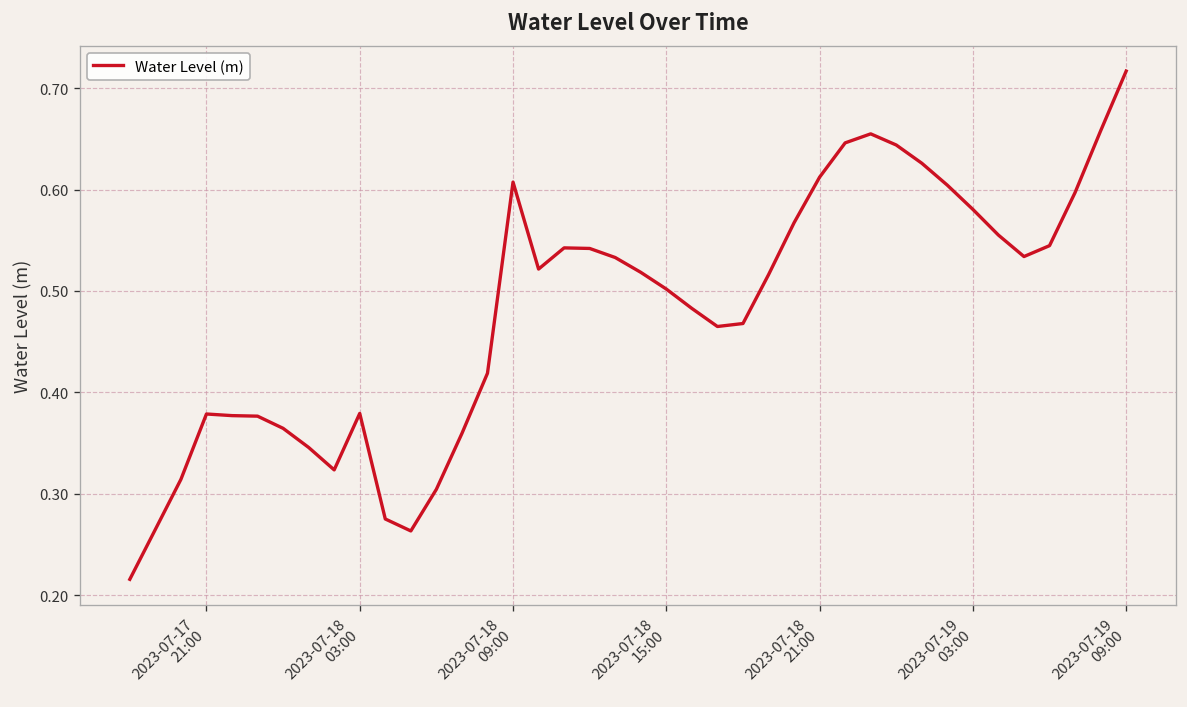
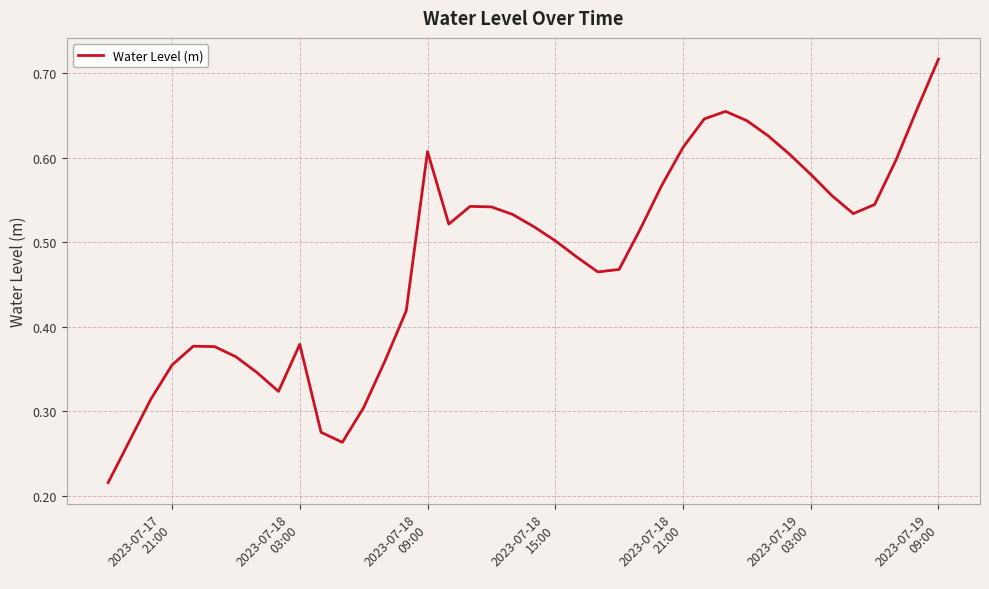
2023-07-17 21:00: 0.38 -> 0.35
